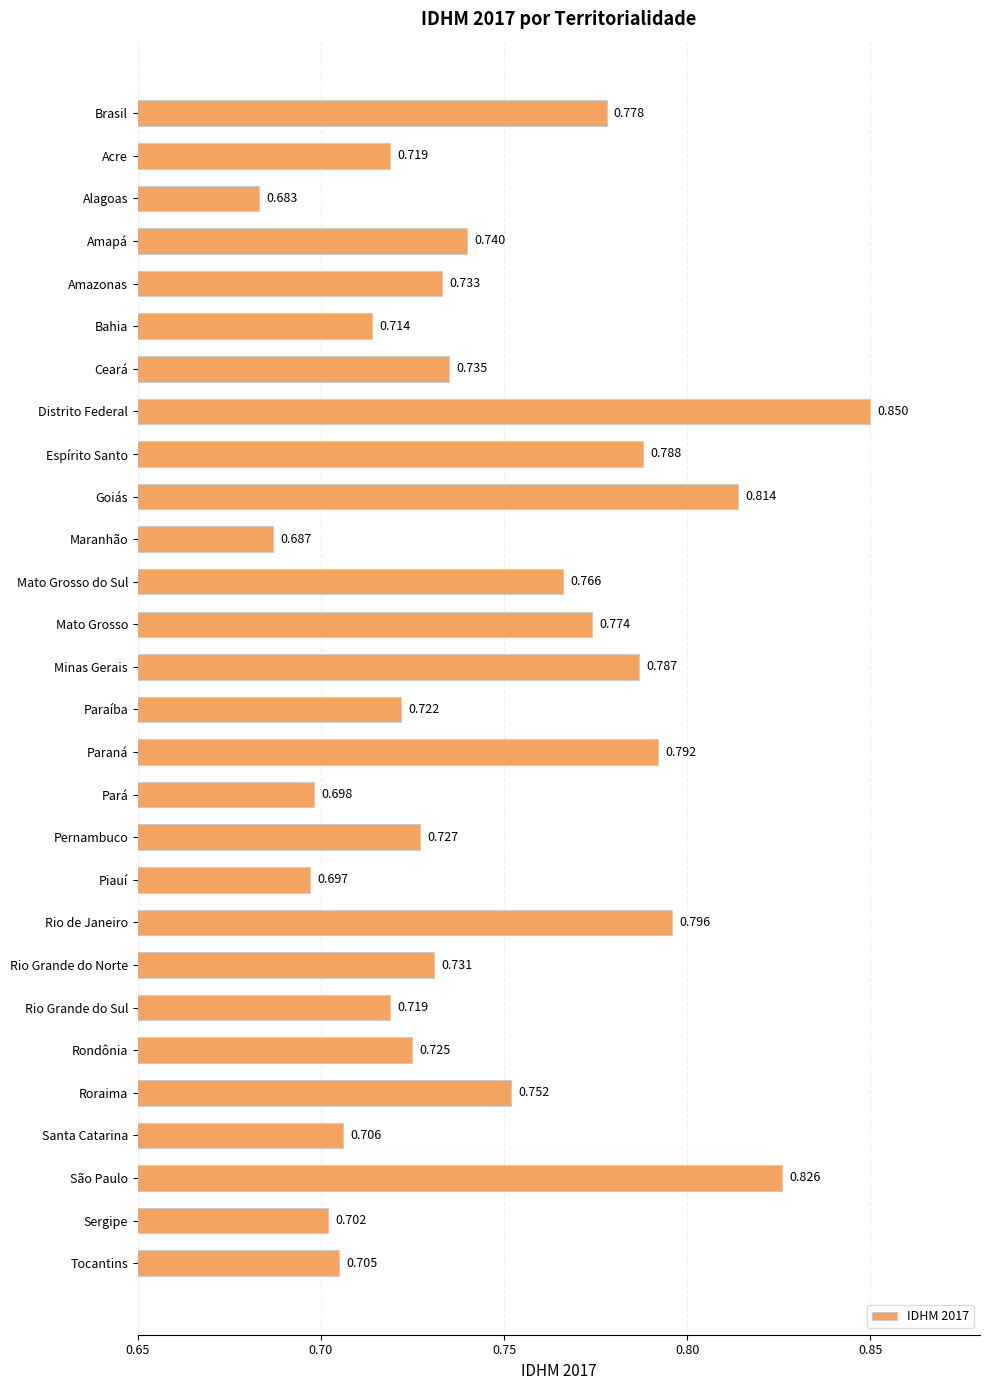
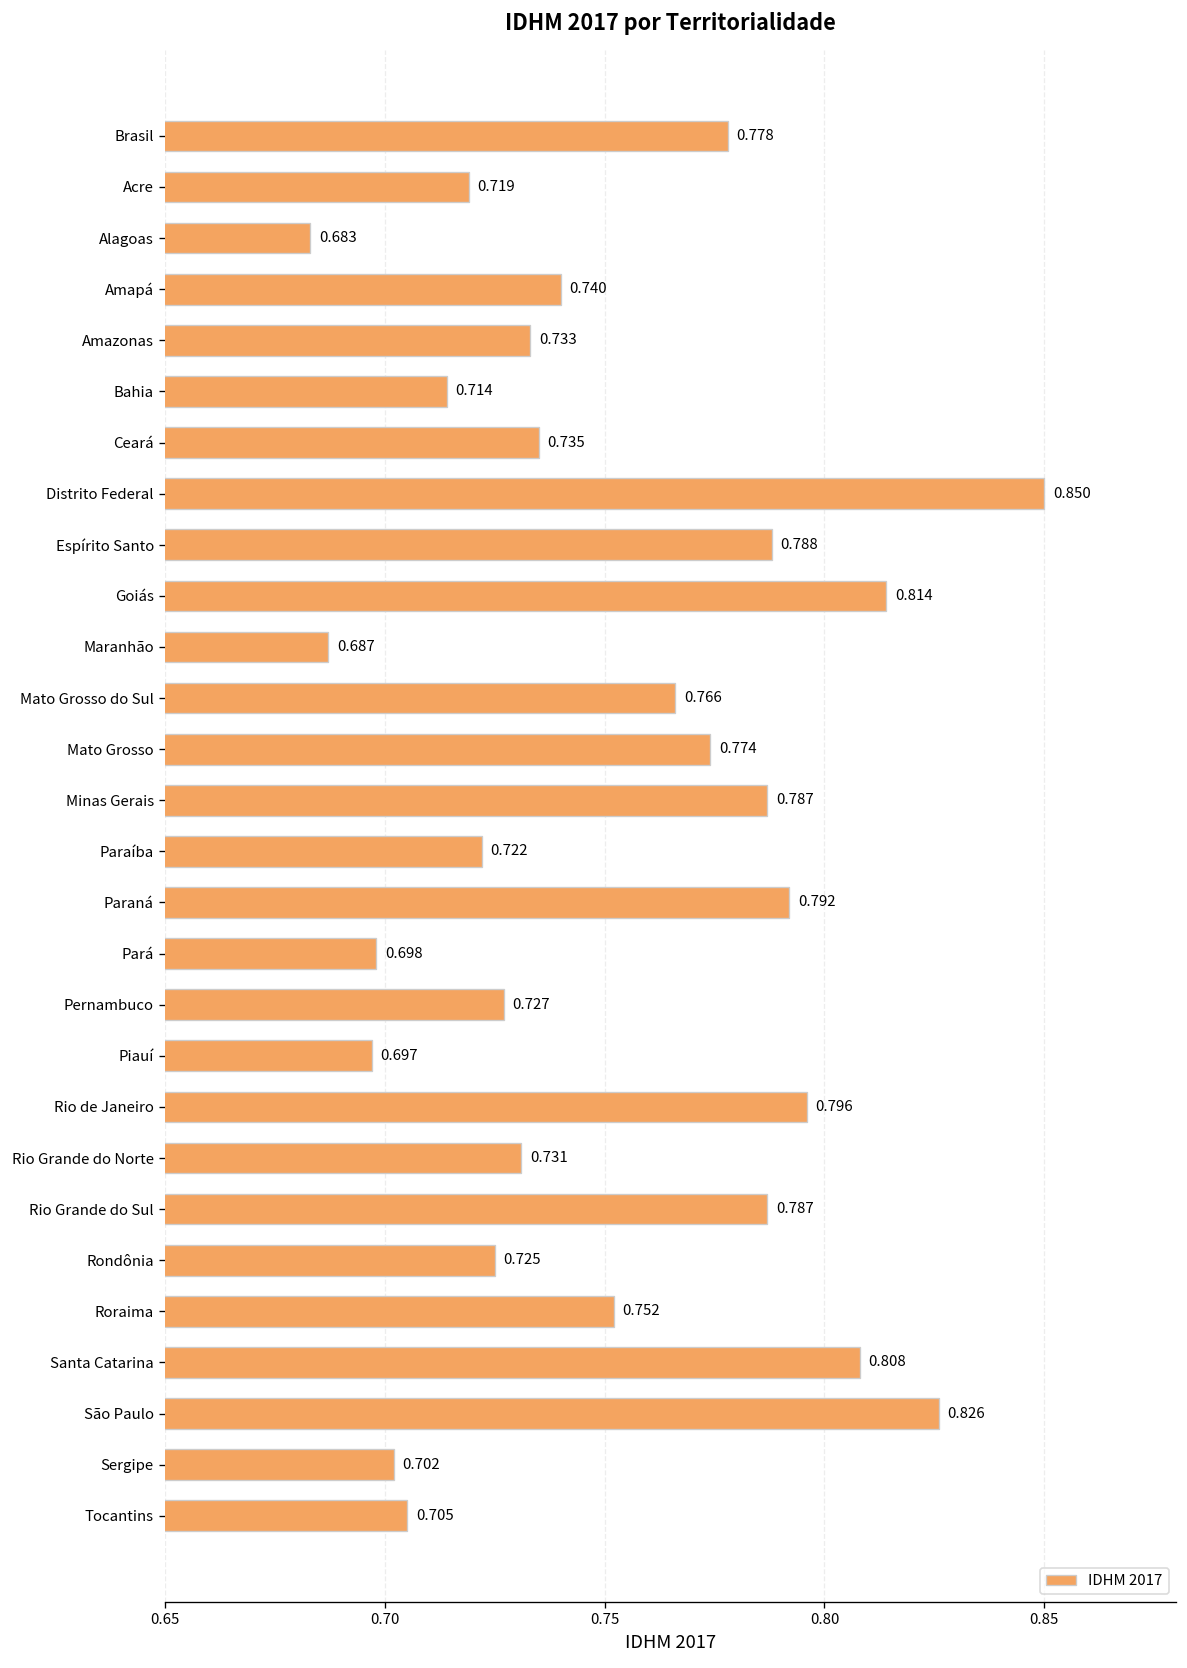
Rio Grande do Sul: 0.719 -> 0.787
Santa Catarina: 0.706 -> 0.808
